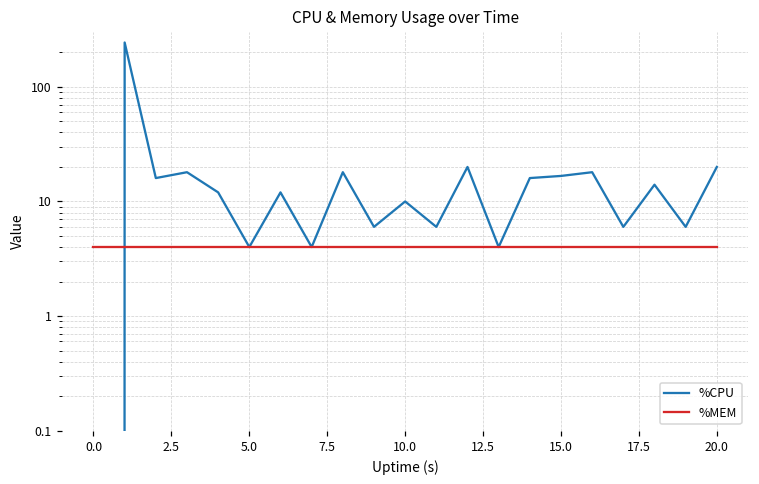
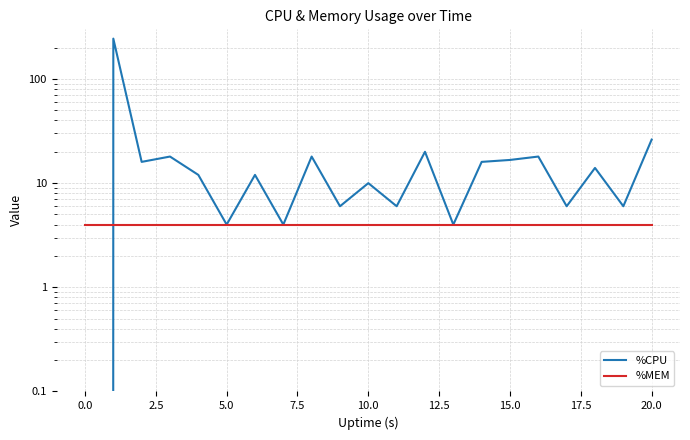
%CPU, 20.0: 20 -> 26
